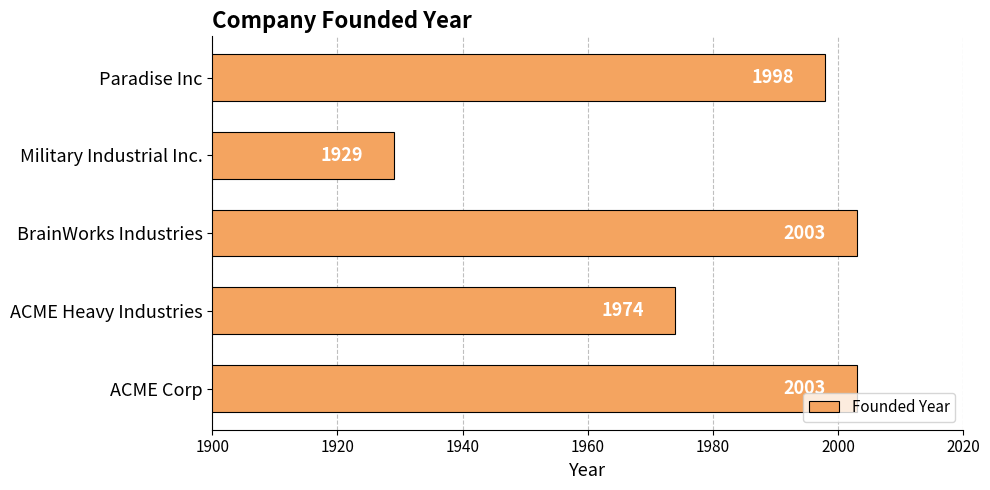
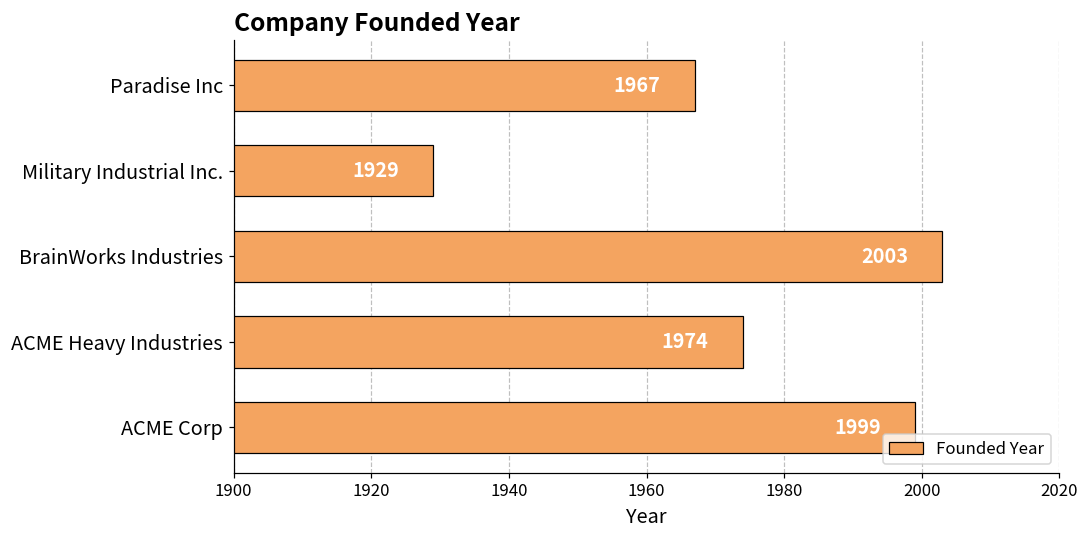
Paradise Inc: 1998 -> 1967
ACME Corp: 2003 -> 1999
